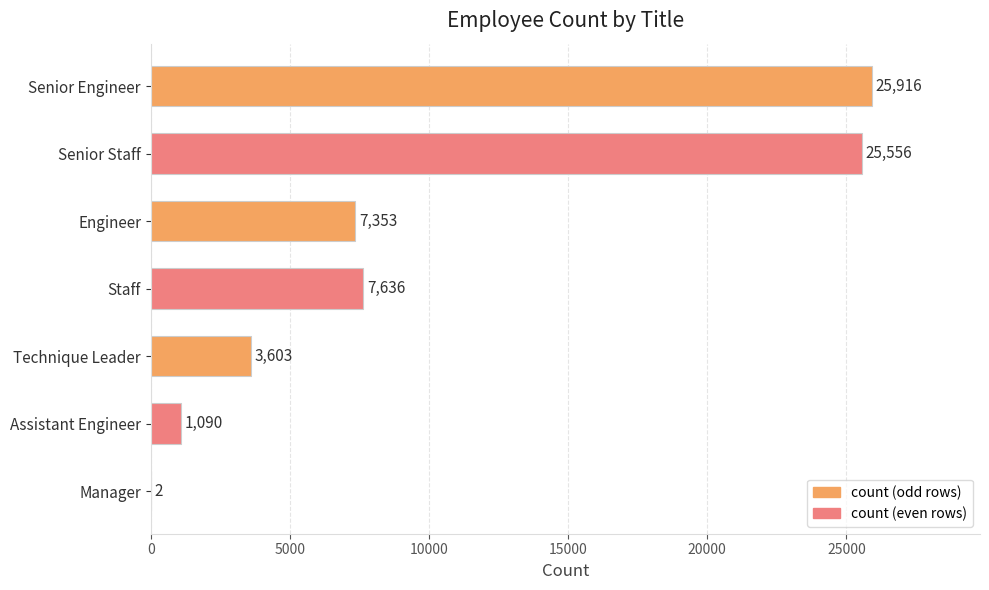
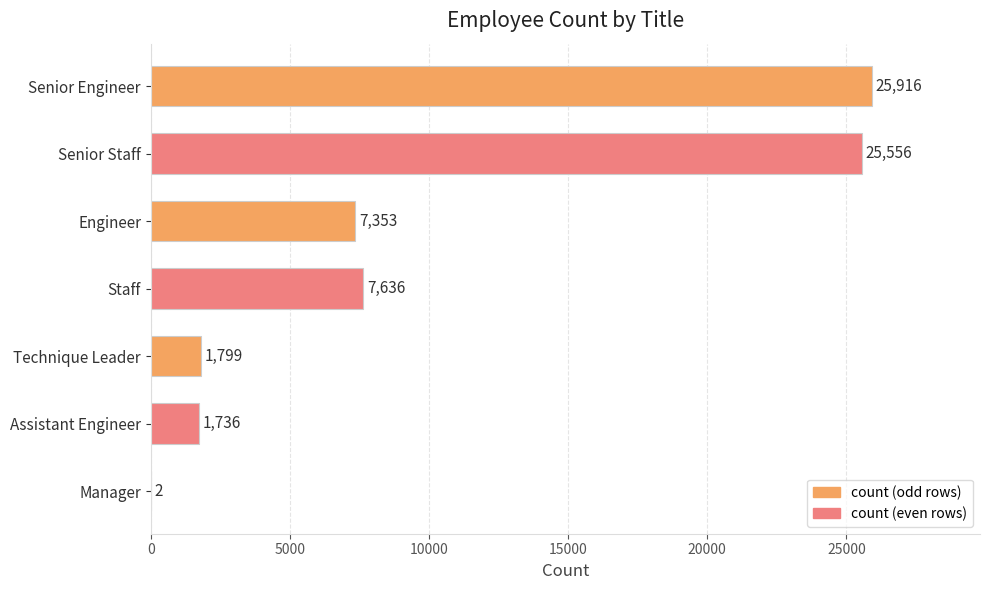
Technique Leader: 3,603 -> 1,799
Assistant Engineer: 1,090 -> 1,736
